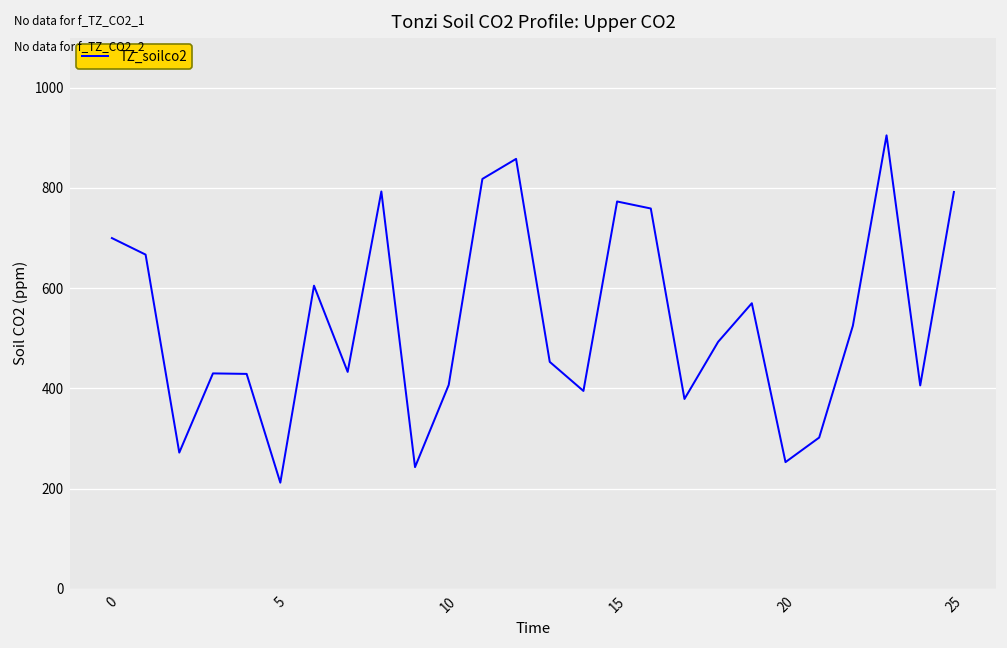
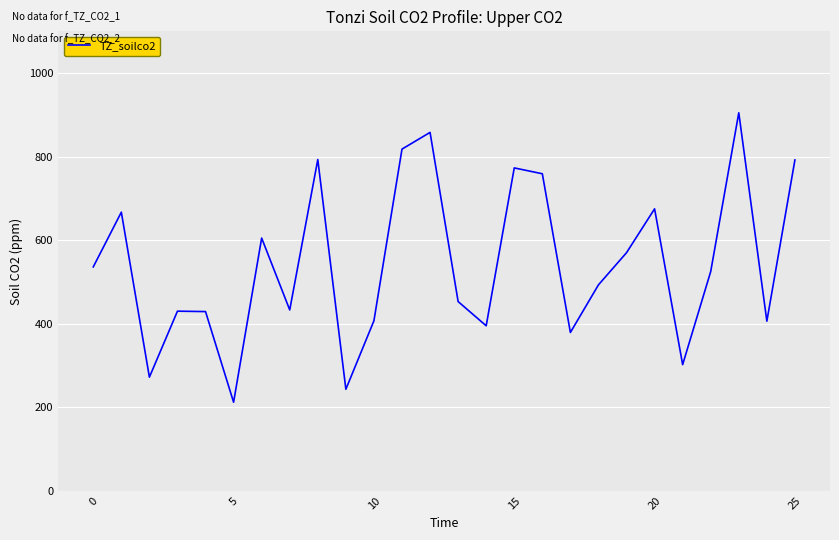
0: 700 -> 540
20: 250 -> 680
